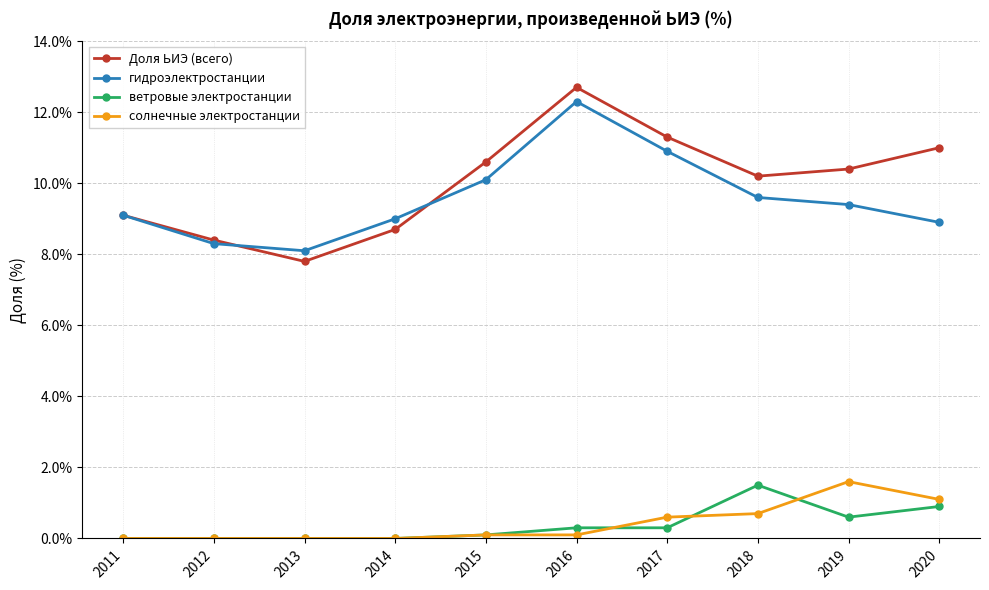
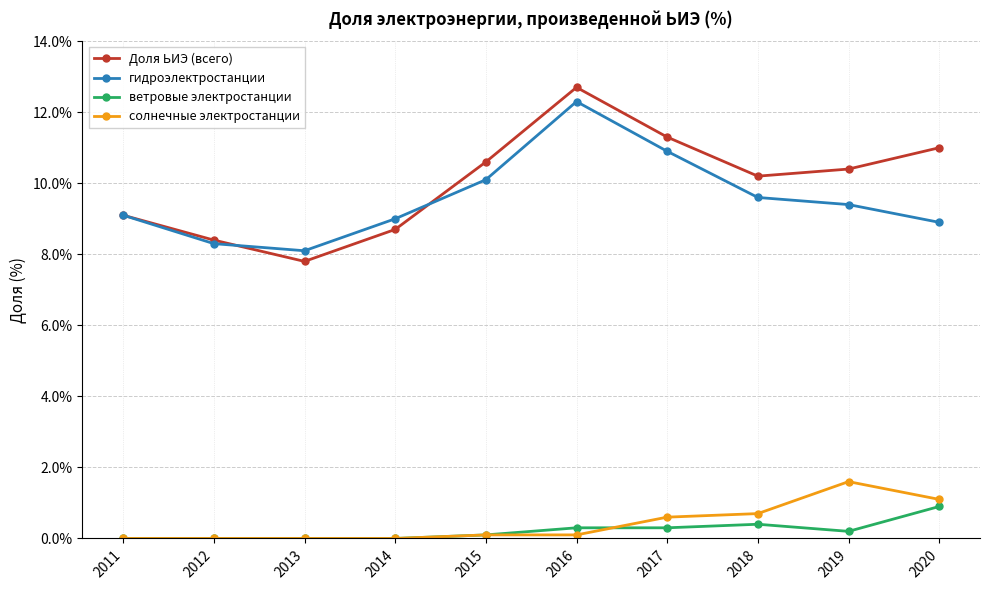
ветровые электростанции, 2018: 1.5% -> 0.4%
ветровые электростанции, 2019: 0.6% -> 0.2%
